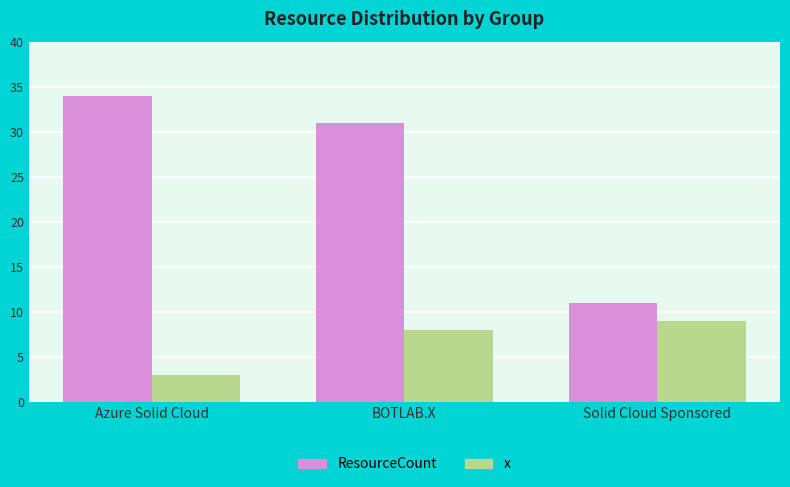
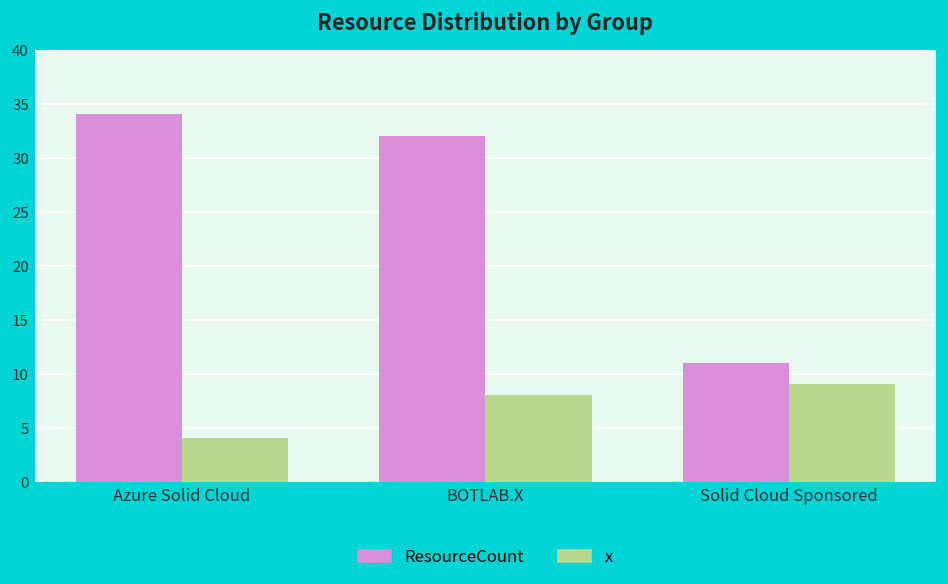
x, Azure Solid Cloud: 3 -> 4
ResourceCount, BOTLAB.X: 31 -> 32
